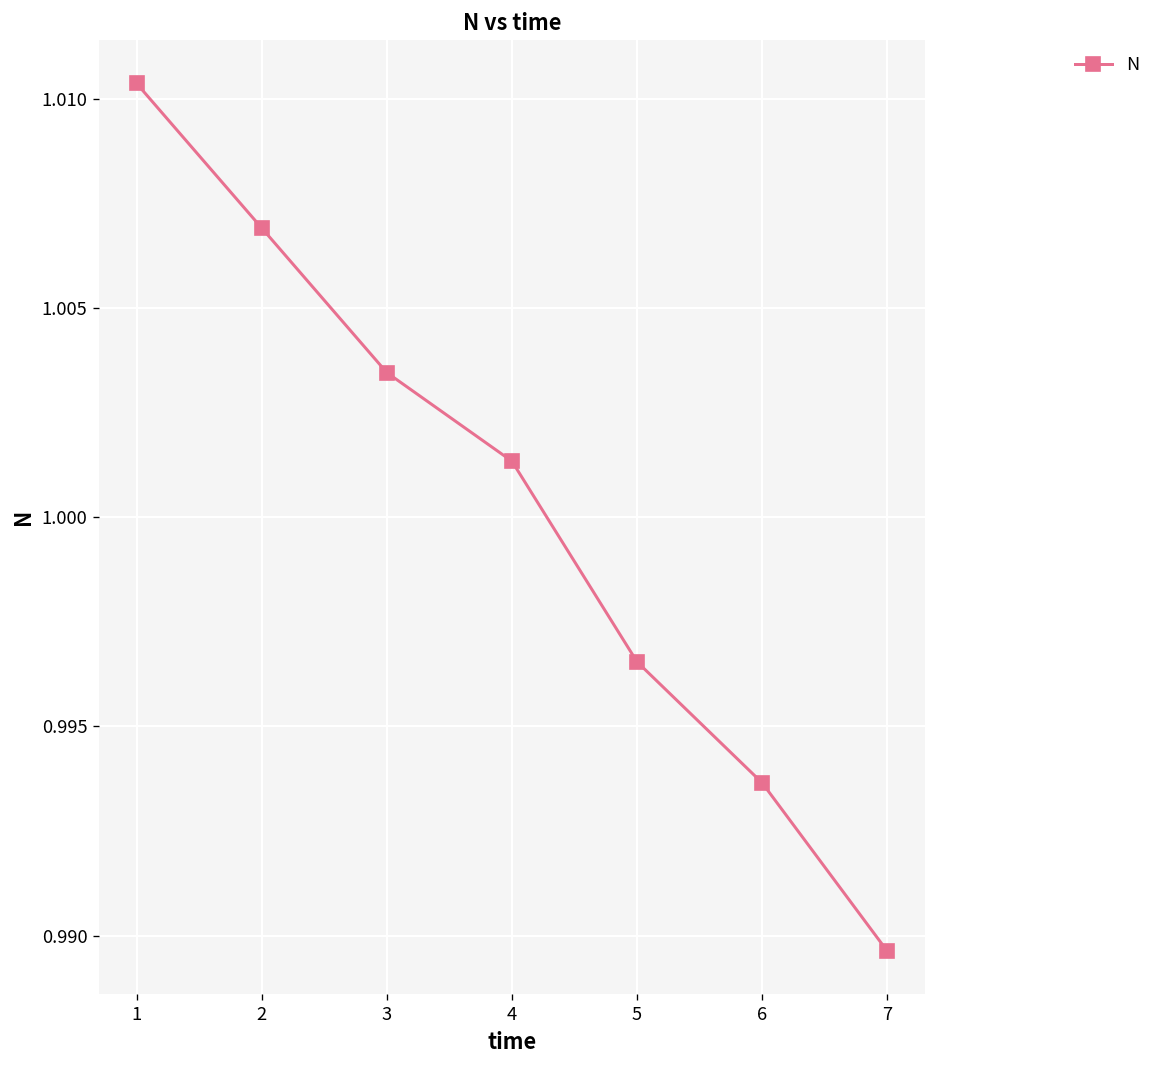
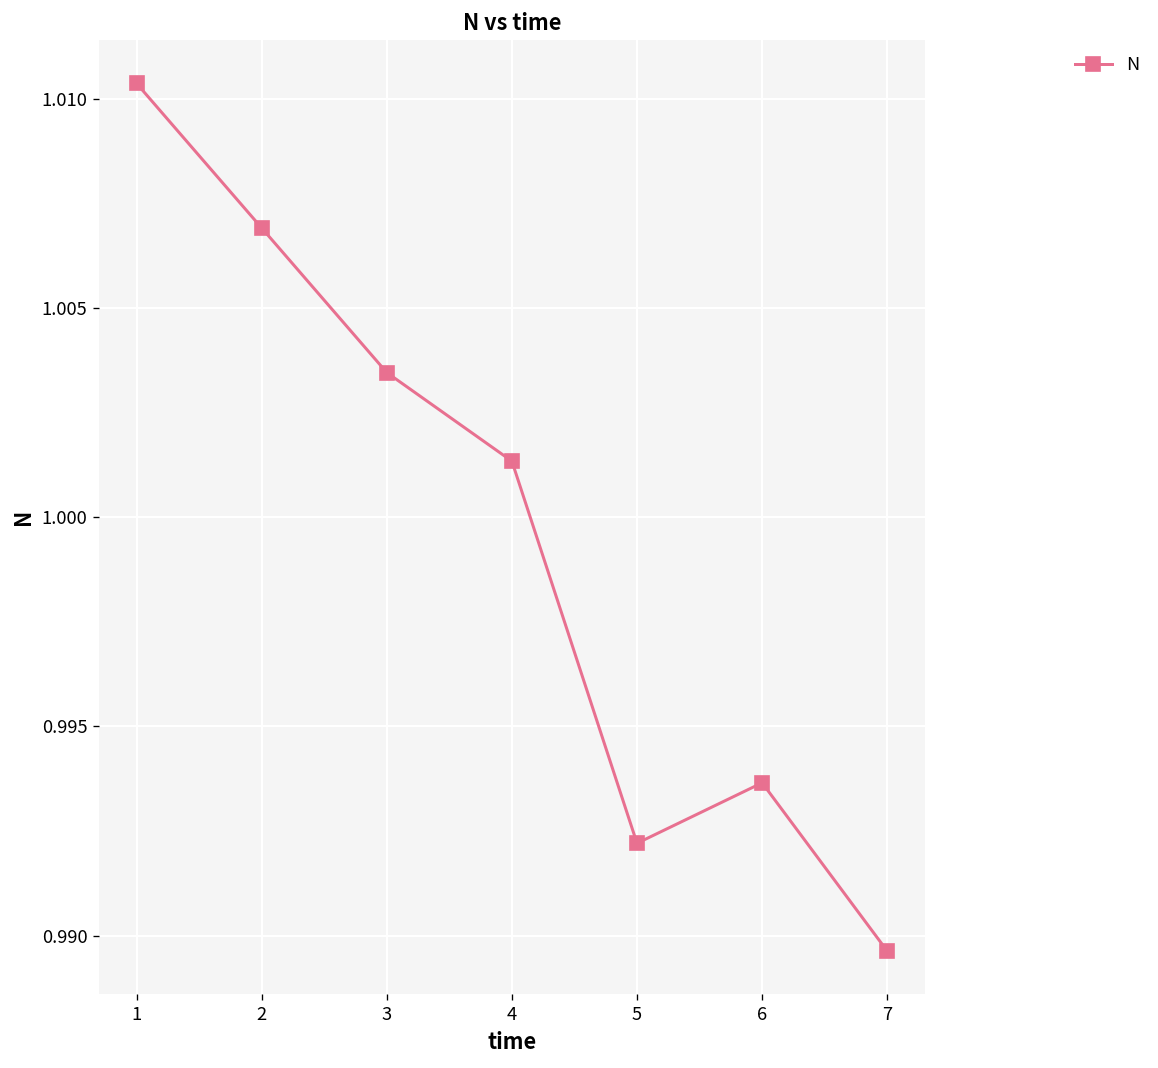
5: 0.9965 -> 0.9922
